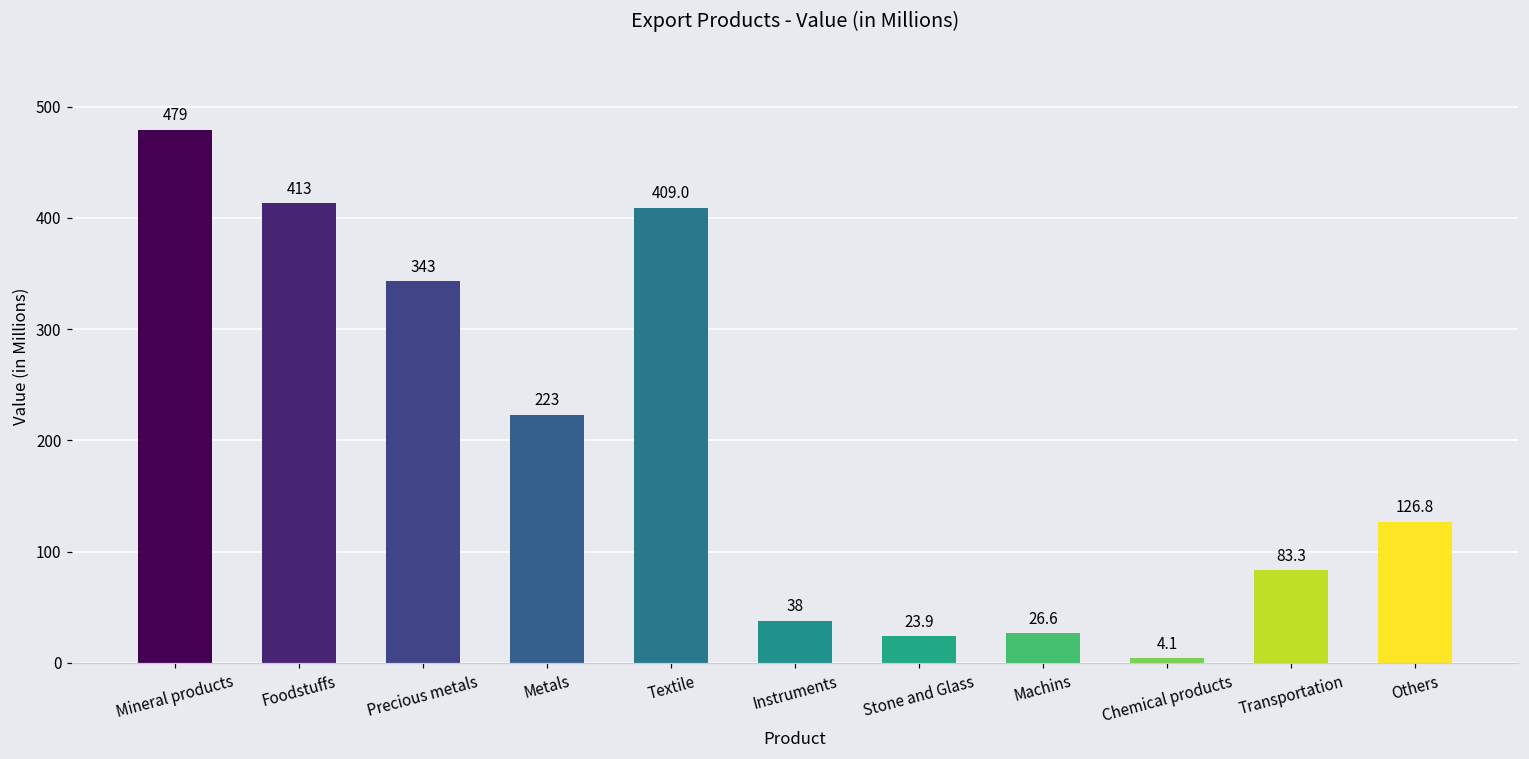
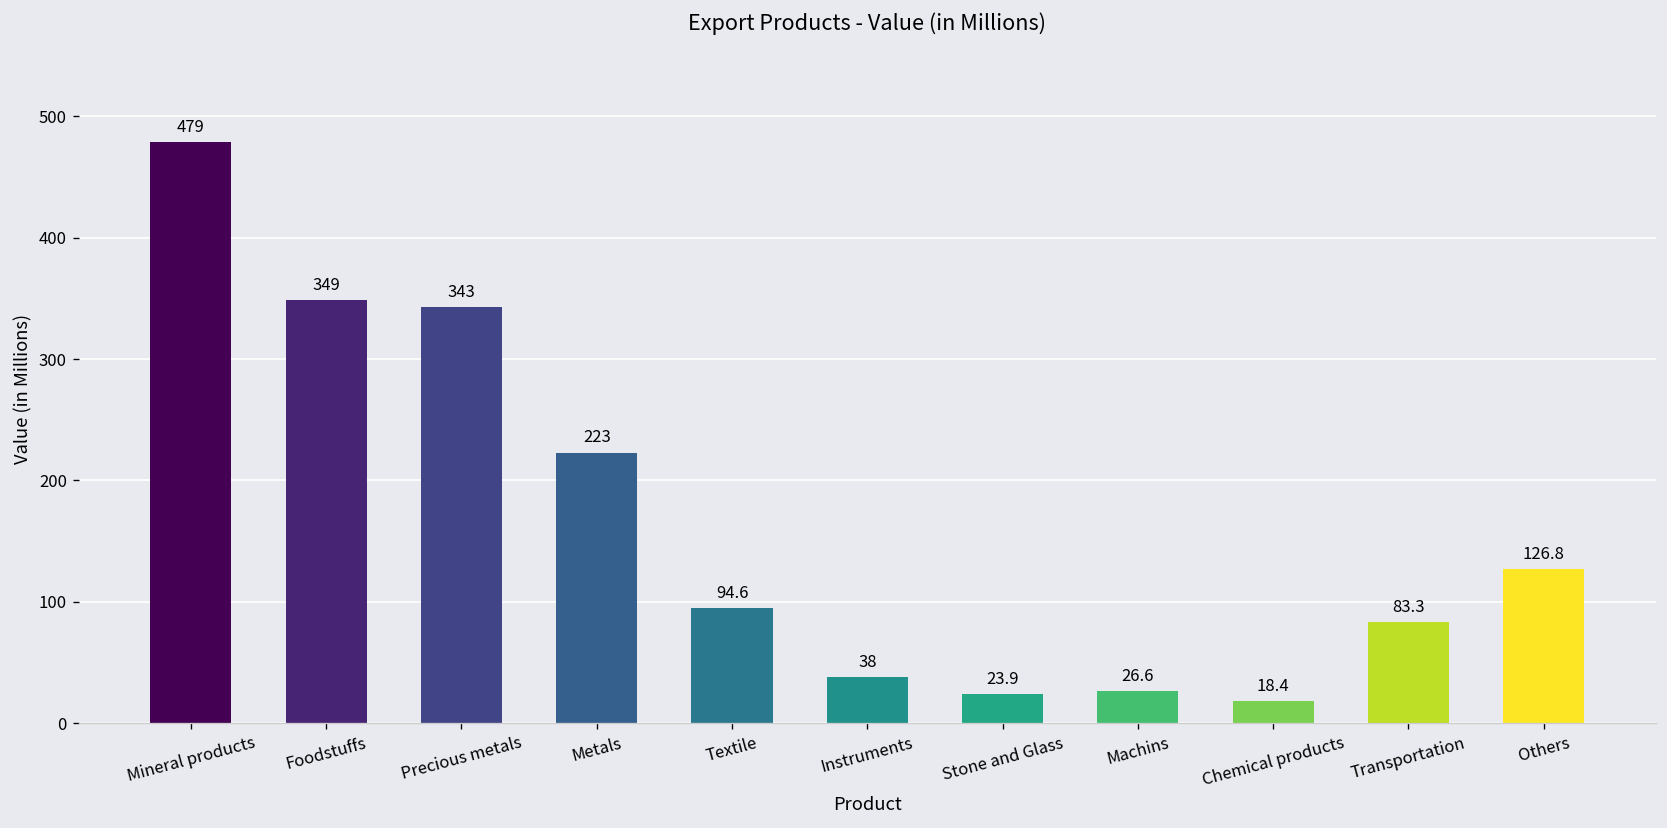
Foodstuffs: 413 -> 349
Textile: 409.0 -> 94.6
Chemical products: 4.1 -> 18.4
